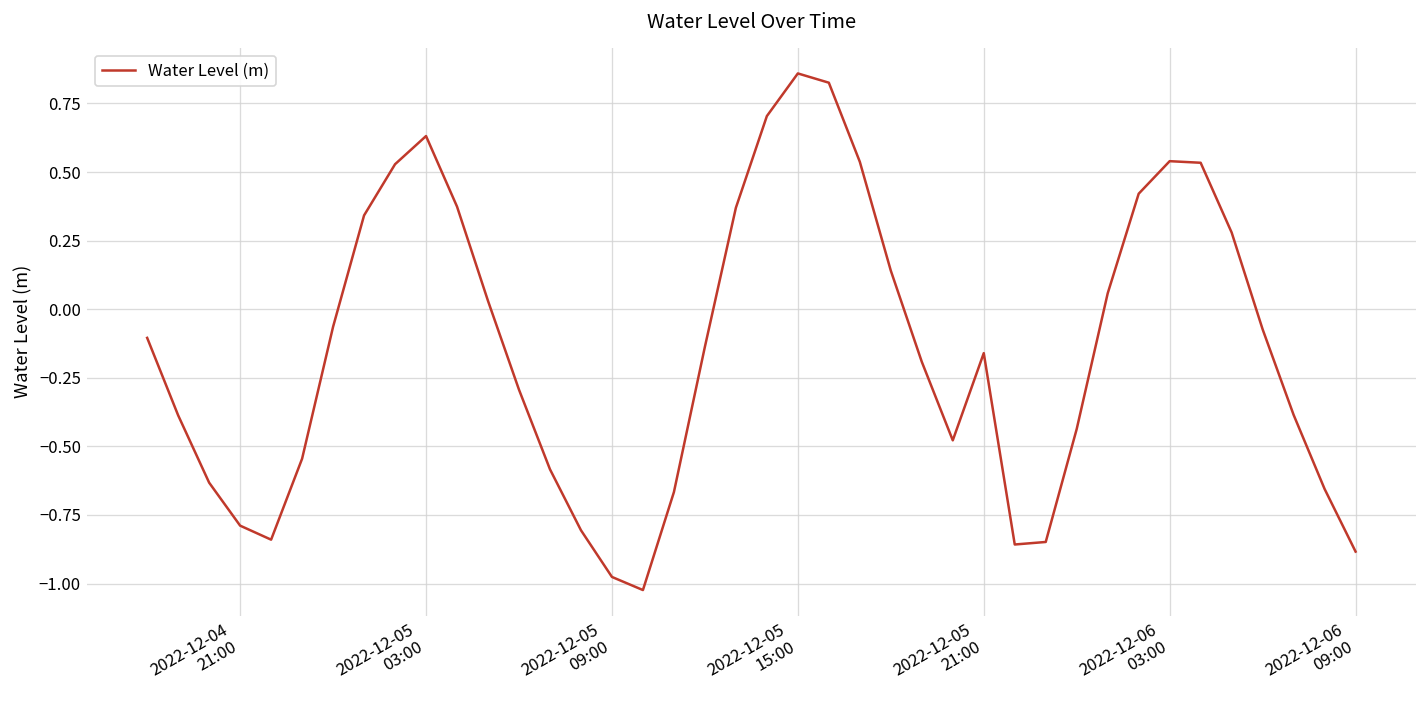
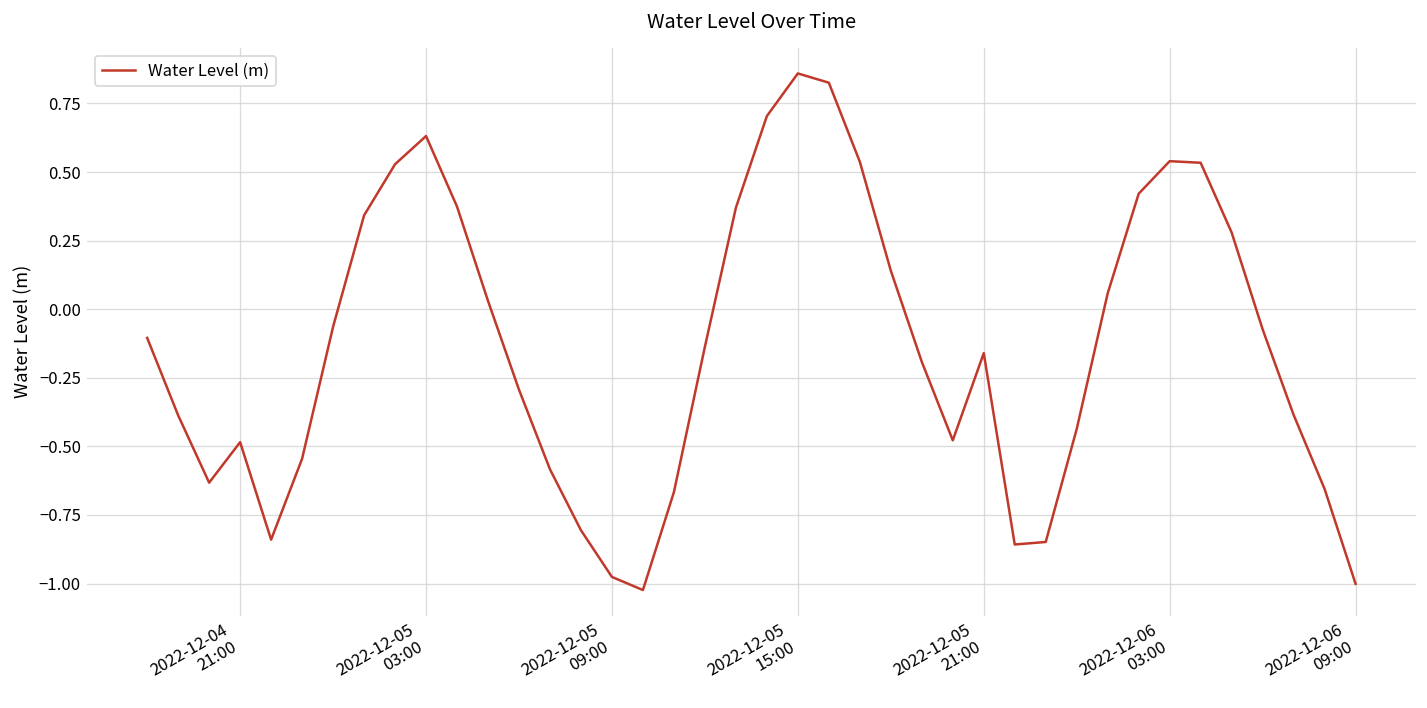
2022-12-04 21:00: -0.79 -> -0.48
2022-12-06 09:00: -0.88 -> -1.00
